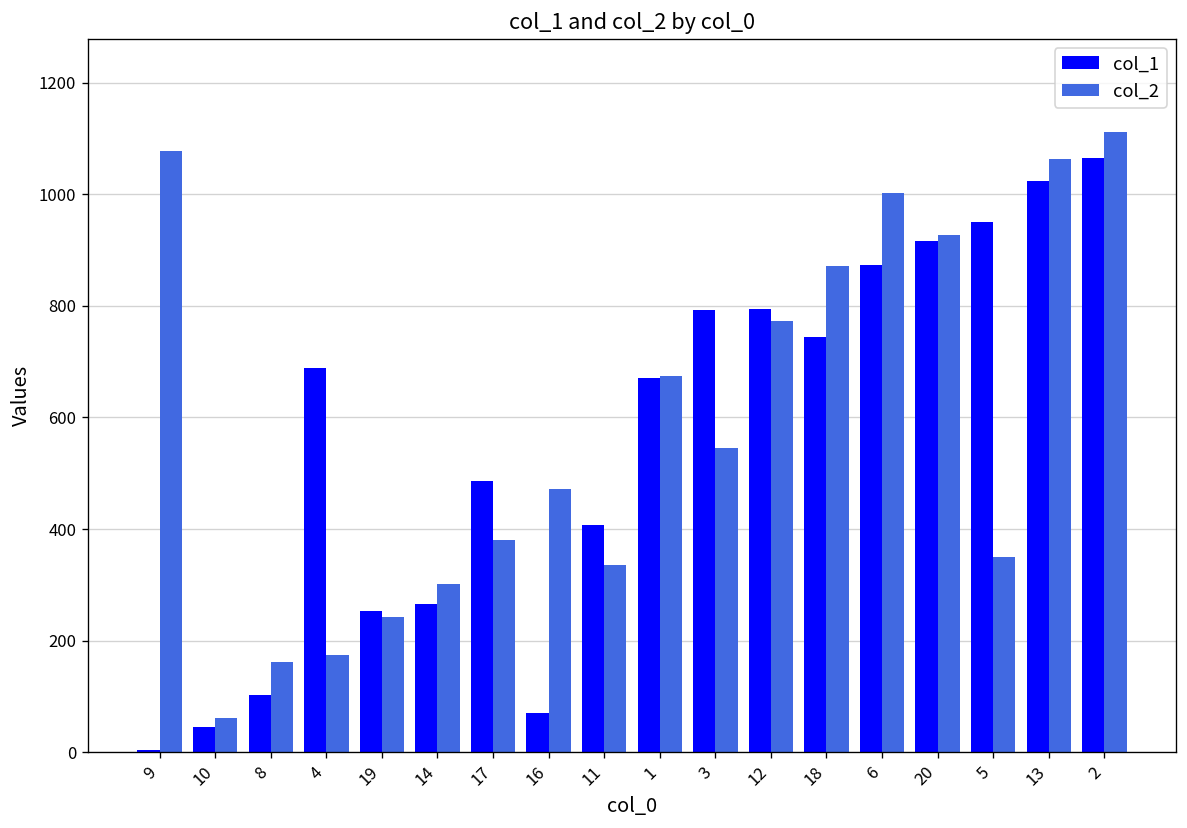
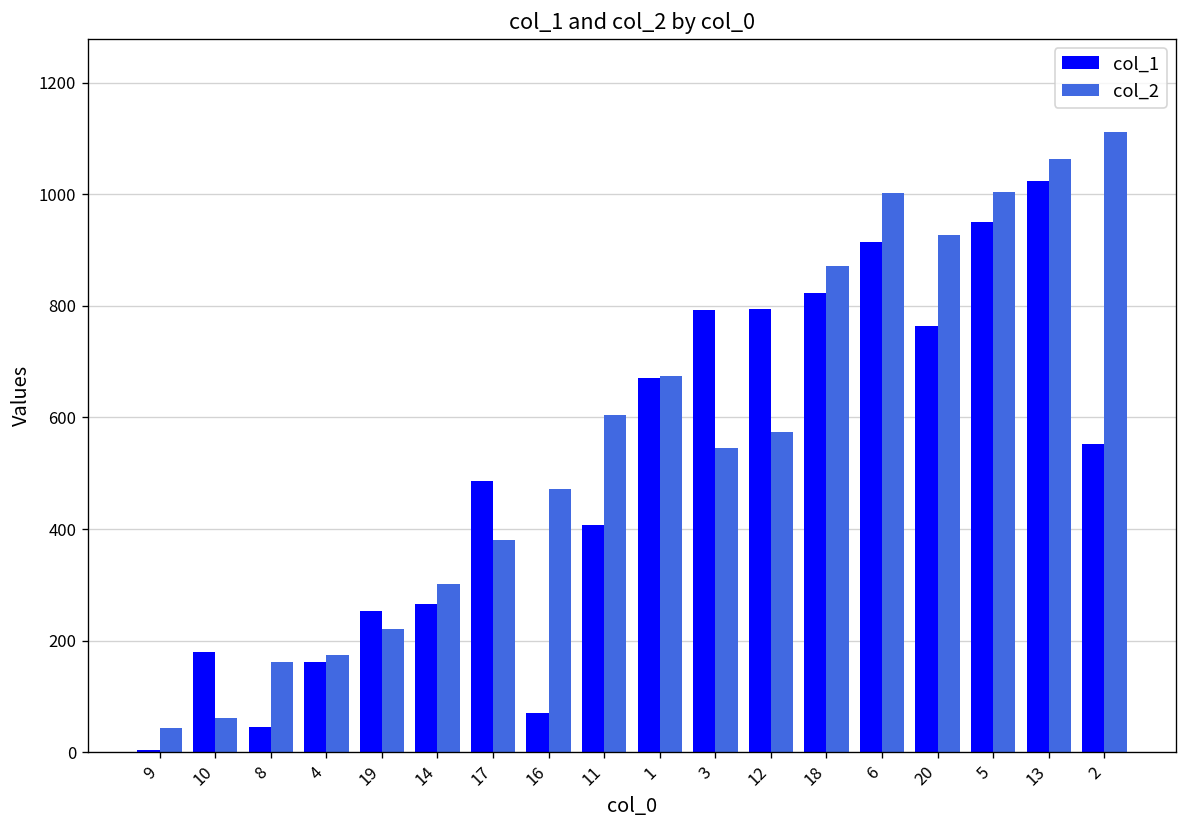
col_2, 9: 1080 -> 40
col_1, 10: 50 -> 180
col_1, 8: 100 -> 50
col_1, 4: 690 -> 160
col_2, 19: 240 -> 220
col_2, 11: 340 -> 600
col_2, 12: 770 -> 570
col_1, 18: 740 -> 820
col_1, 6: 870 -> 910
col_1, 20: 920 -> 760
col_2, 5: 350 -> 1000
col_1, 2: 1070 -> 550
